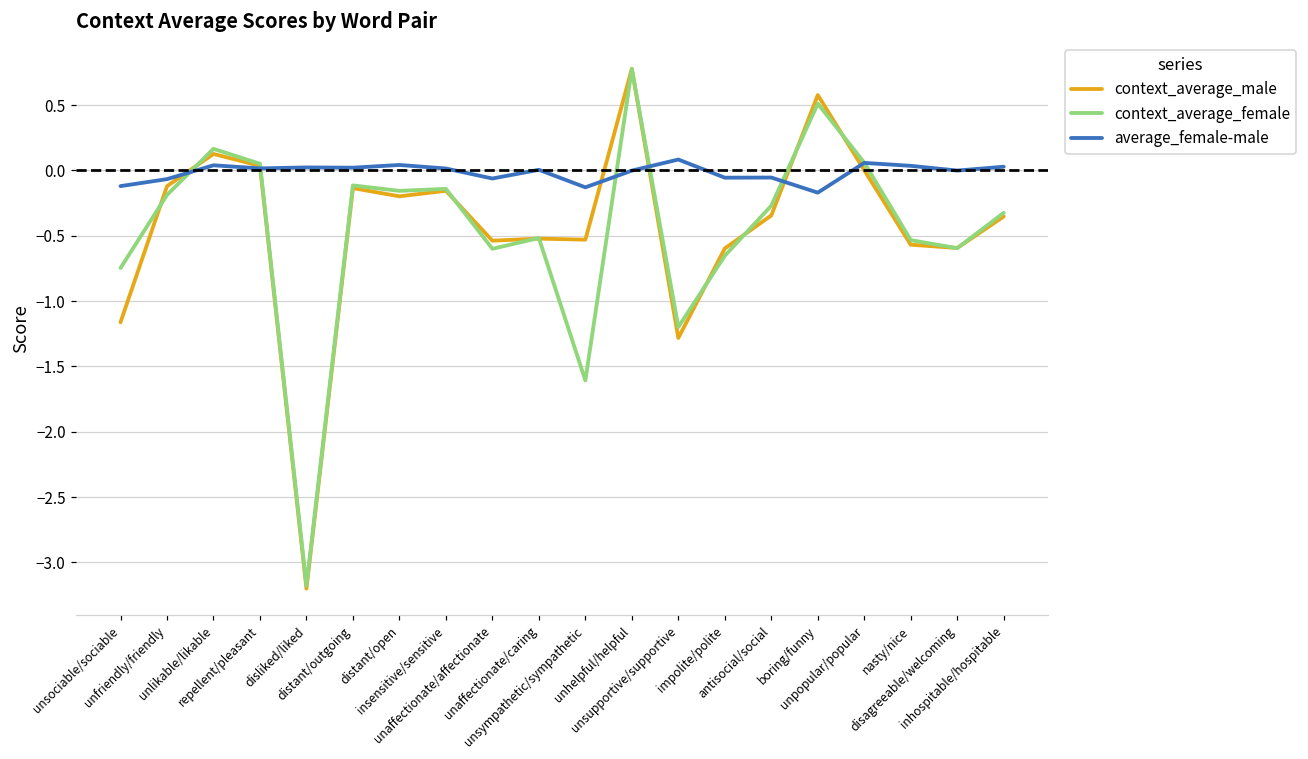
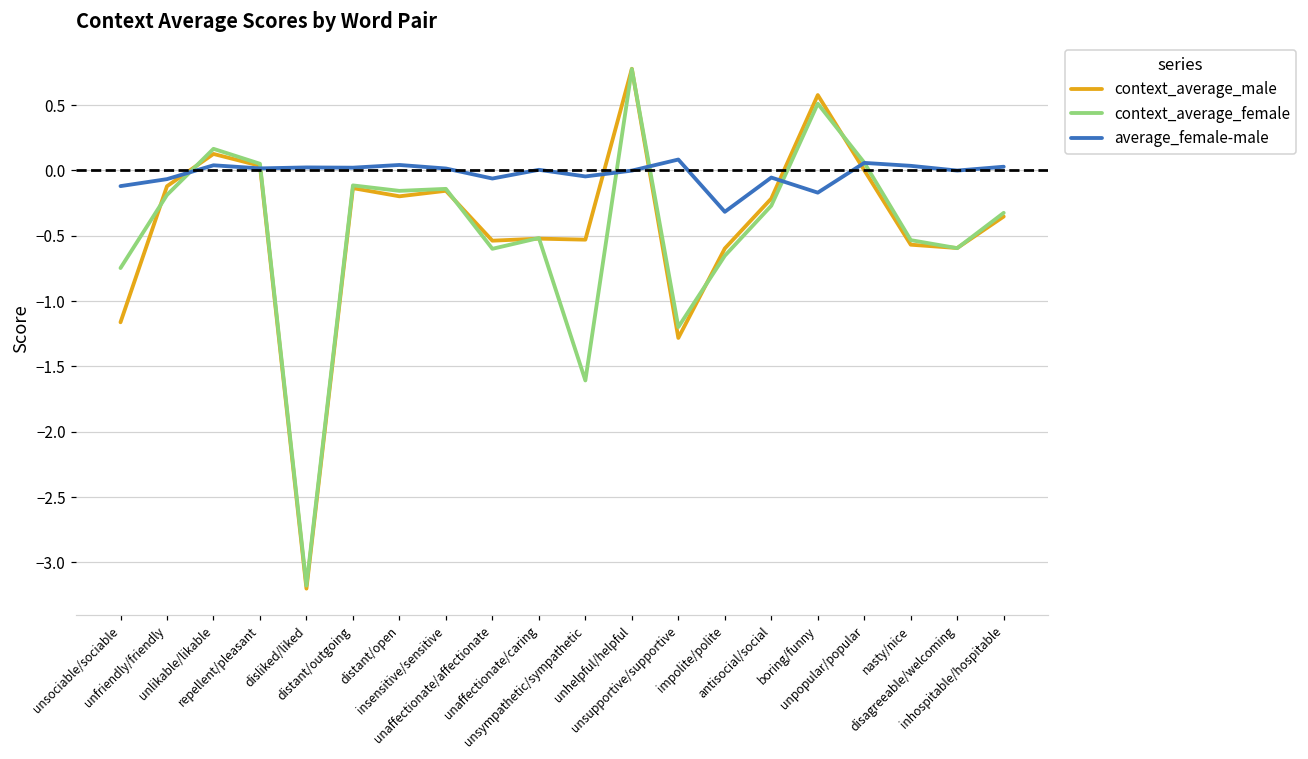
average_female-male, unsympathetic/sympathetic: -0.13 -> -0.05
average_female-male, impolite/polite: -0.06 -> -0.32
context_average_male, antisocial/social: -0.34 -> -0.22
